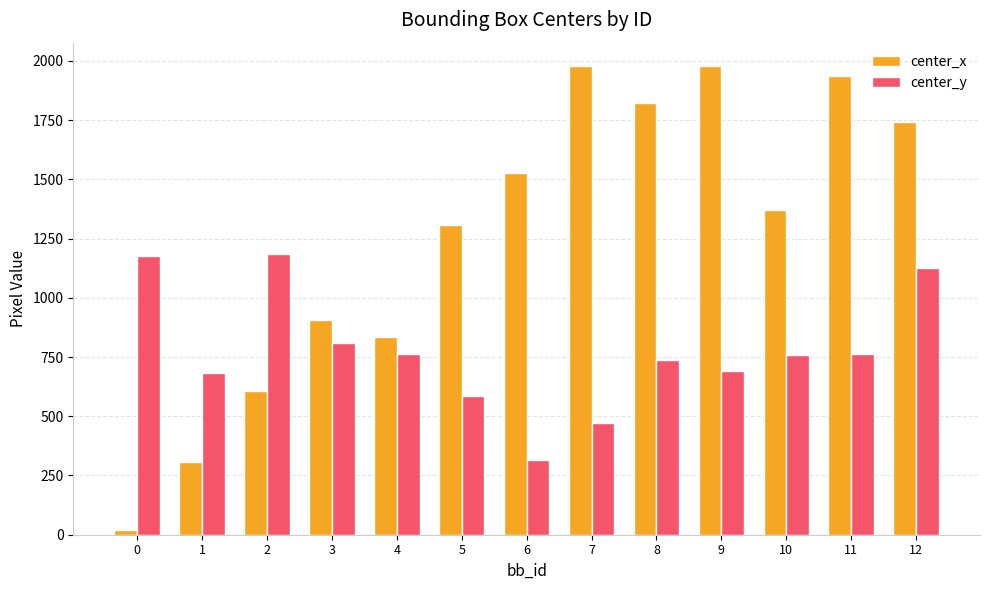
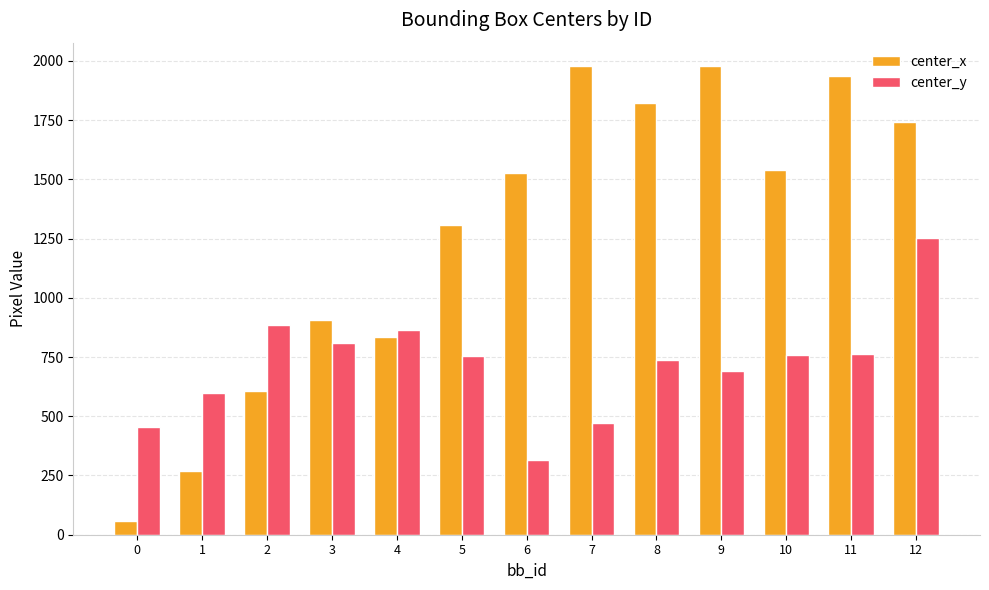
center_x, 0: 20 -> 60
center_y, 0: 1180 -> 450
center_x, 1: 310 -> 270
center_y, 1: 680 -> 600
center_y, 2: 1190 -> 880
center_y, 4: 760 -> 870
center_y, 5: 590 -> 750
center_x, 10: 1370 -> 1540
center_y, 12: 1130 -> 1250
